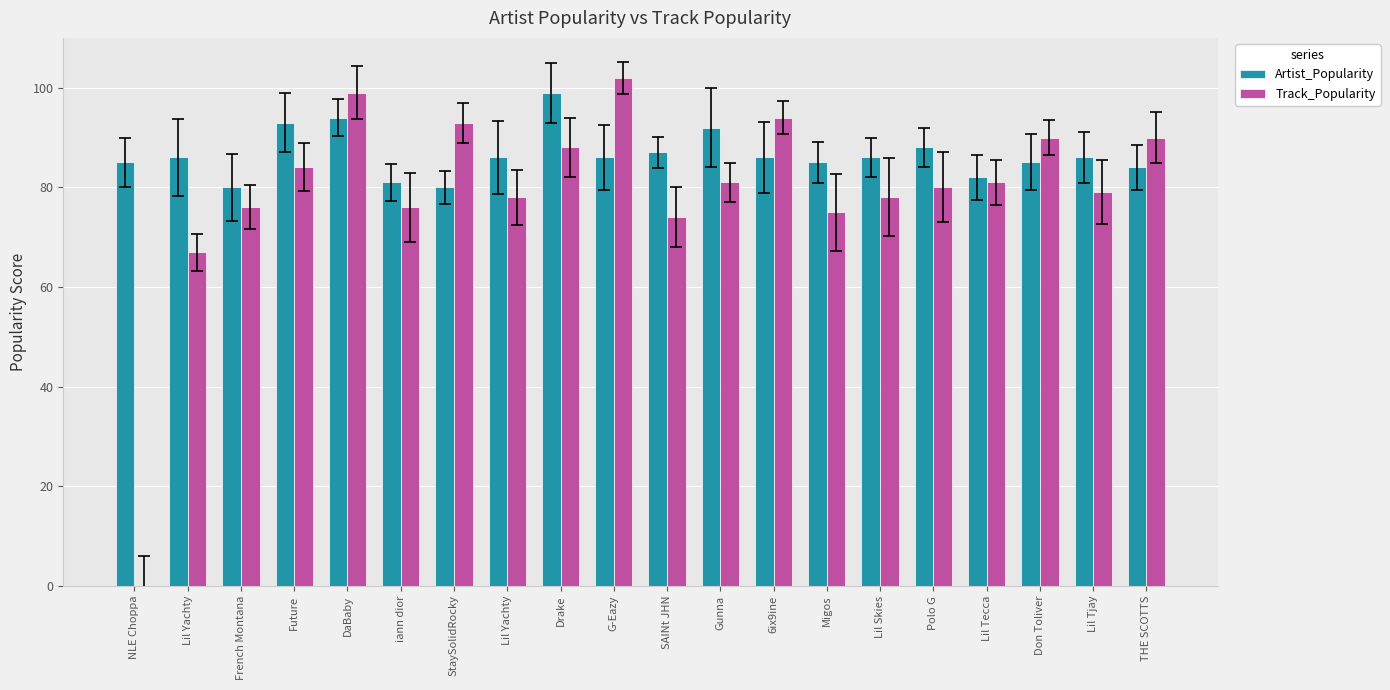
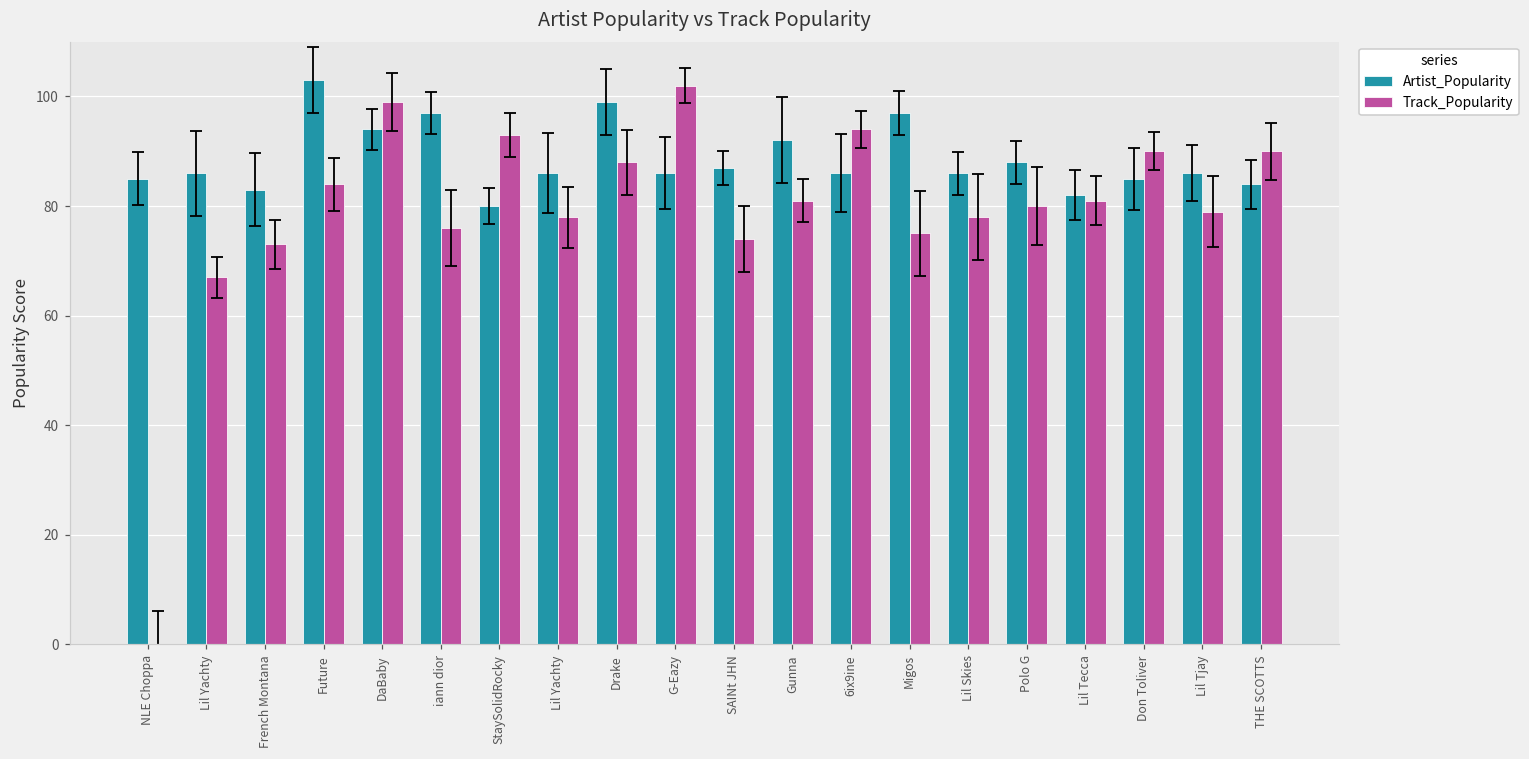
Artist_Popularity, French Montana: 80 -> 83
Track_Popularity, French Montana: 76 -> 73
Artist_Popularity, Future: 93 -> 103
Artist_Popularity, iann dior: 81 -> 97
Artist_Popularity, Migos: 85 -> 97
